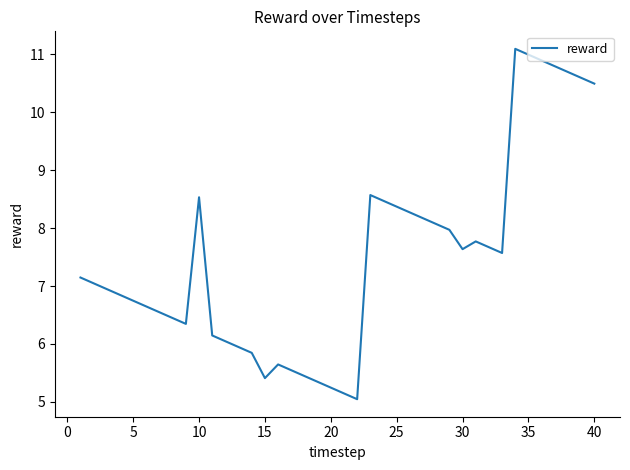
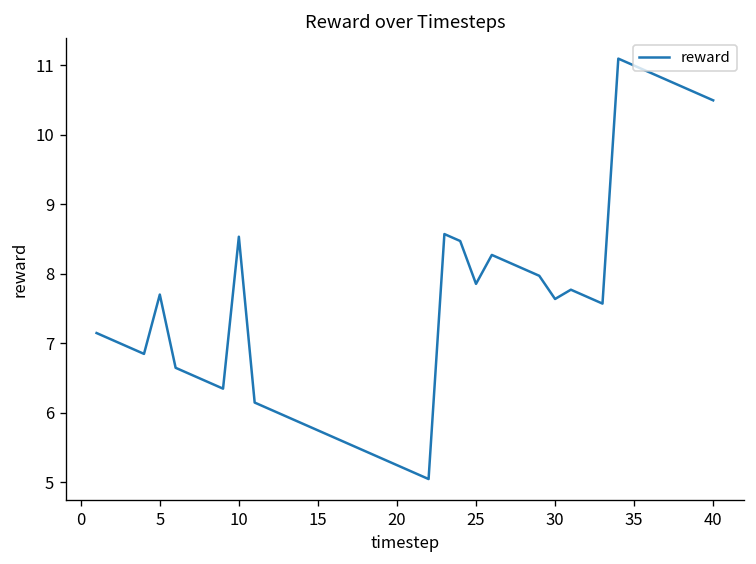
5: 6.7 -> 7.7
15: 5.4 -> 5.7
25: 8.4 -> 7.9
